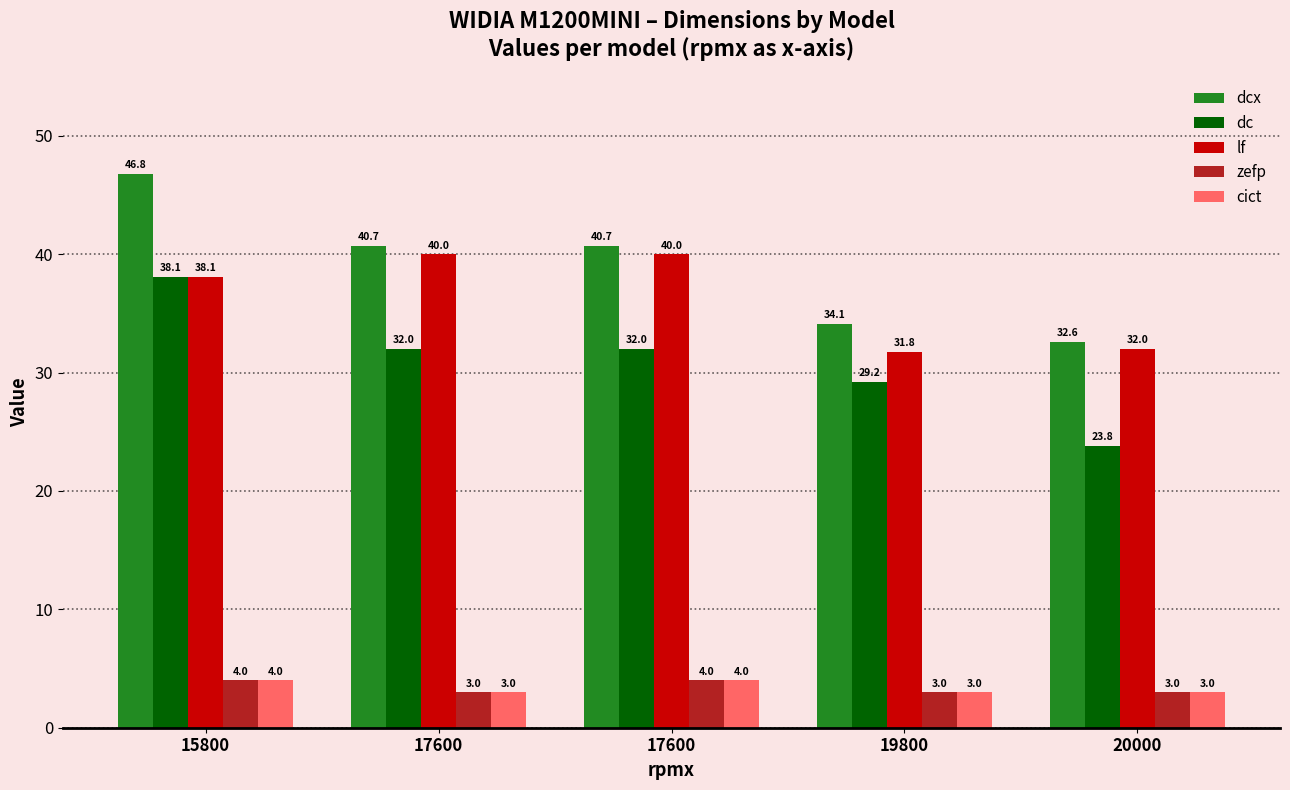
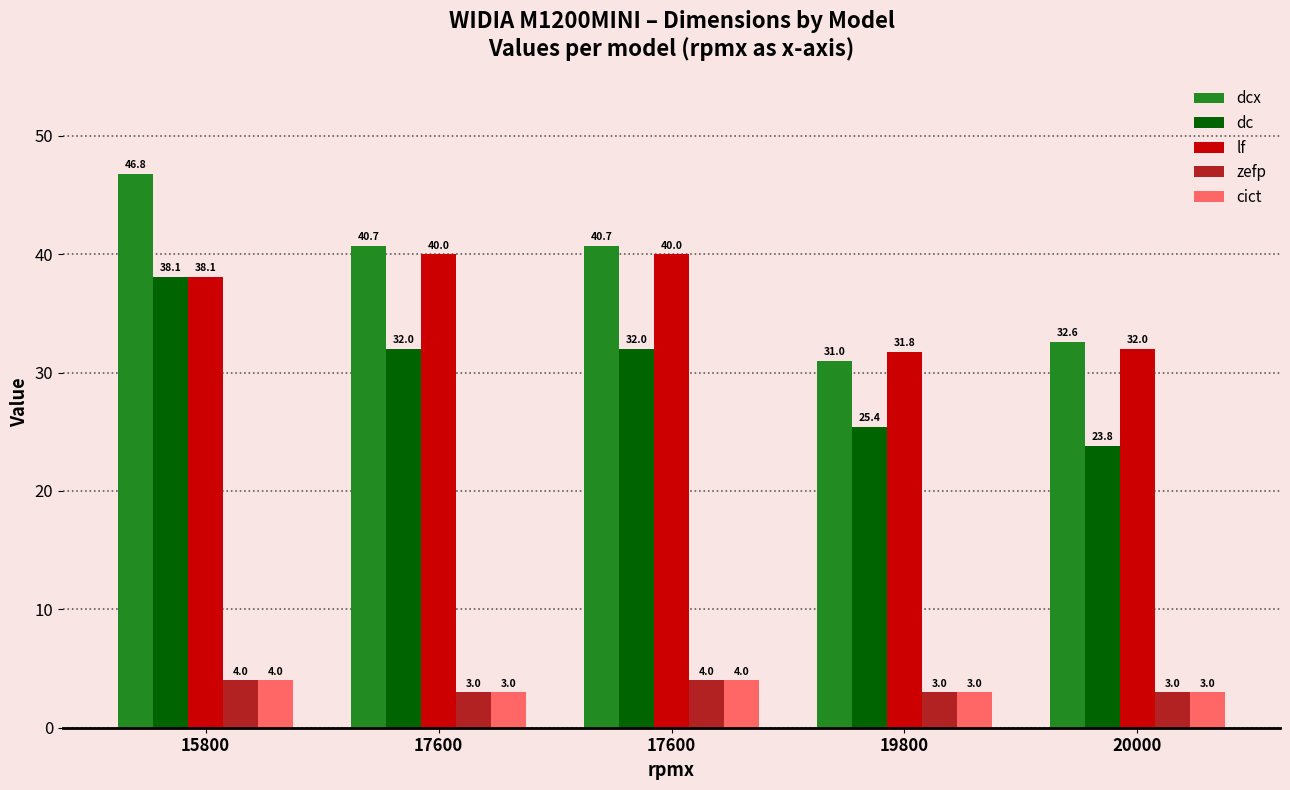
dcx, 19800: 34.1 -> 31.0
dc, 19800: 29.2 -> 25.4
